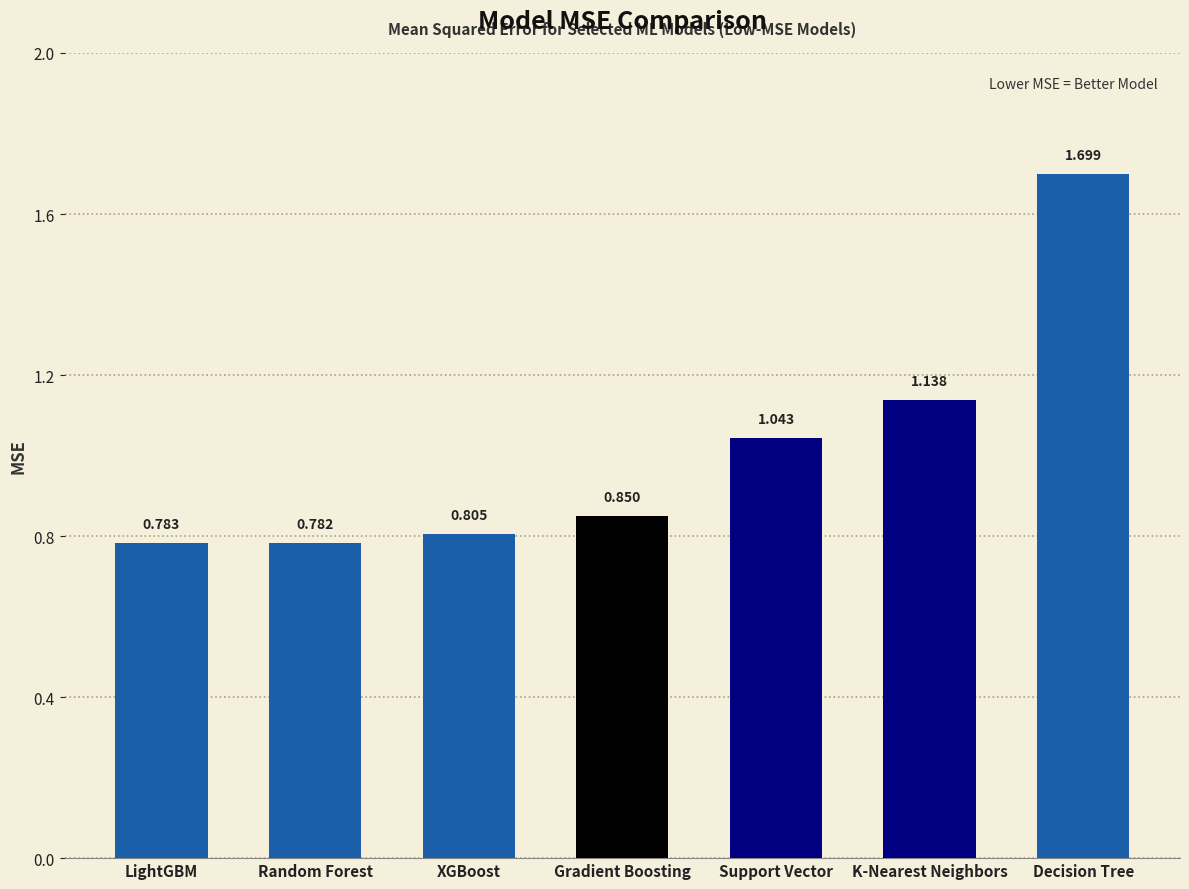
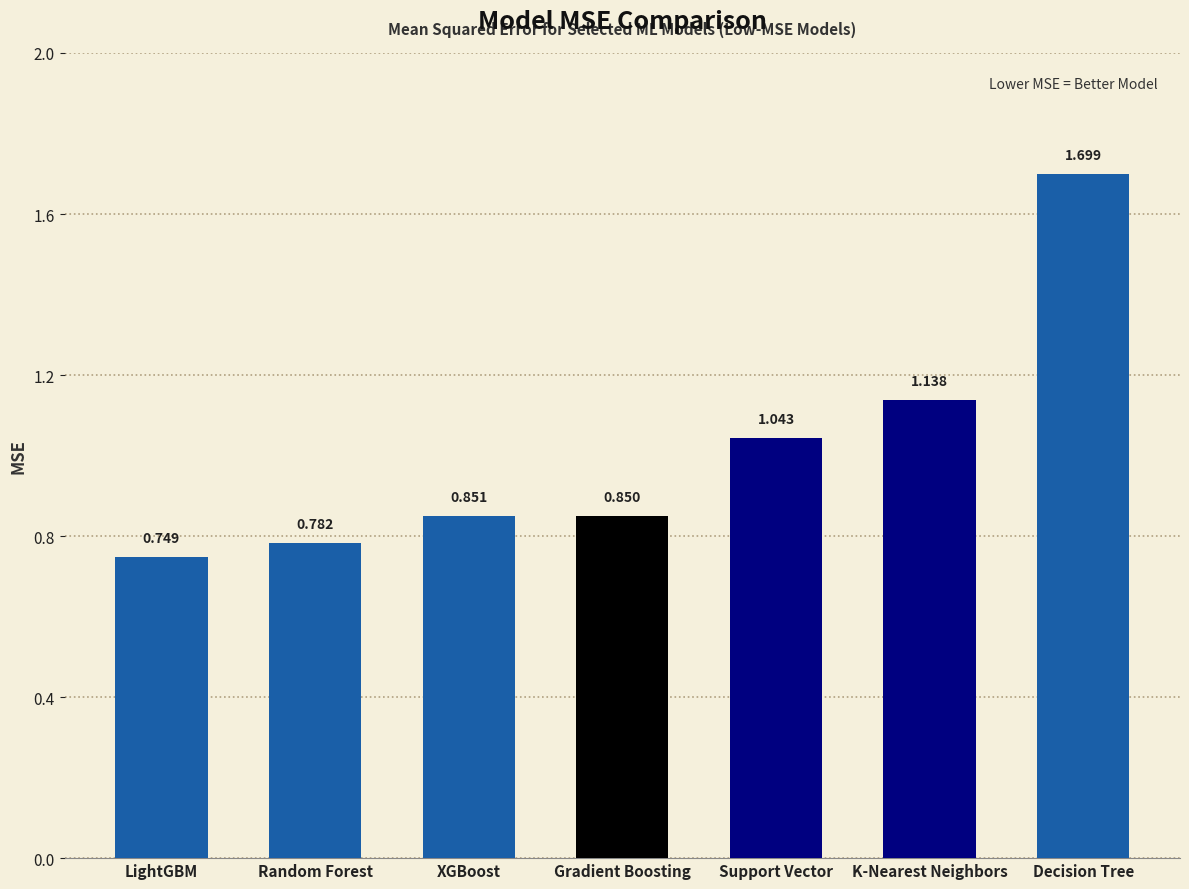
LightGBM: 0.783 -> 0.749
XGBoost: 0.805 -> 0.851
